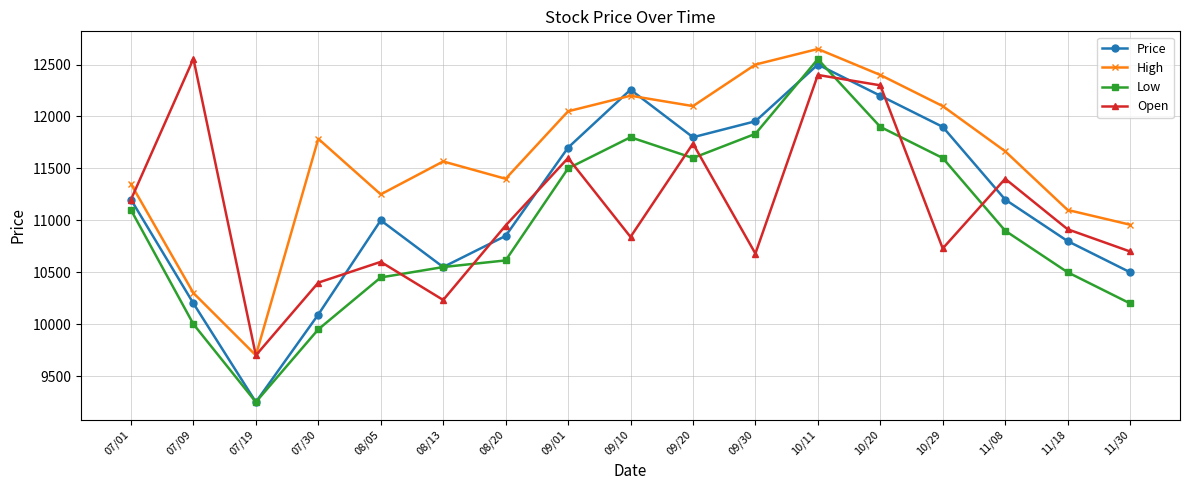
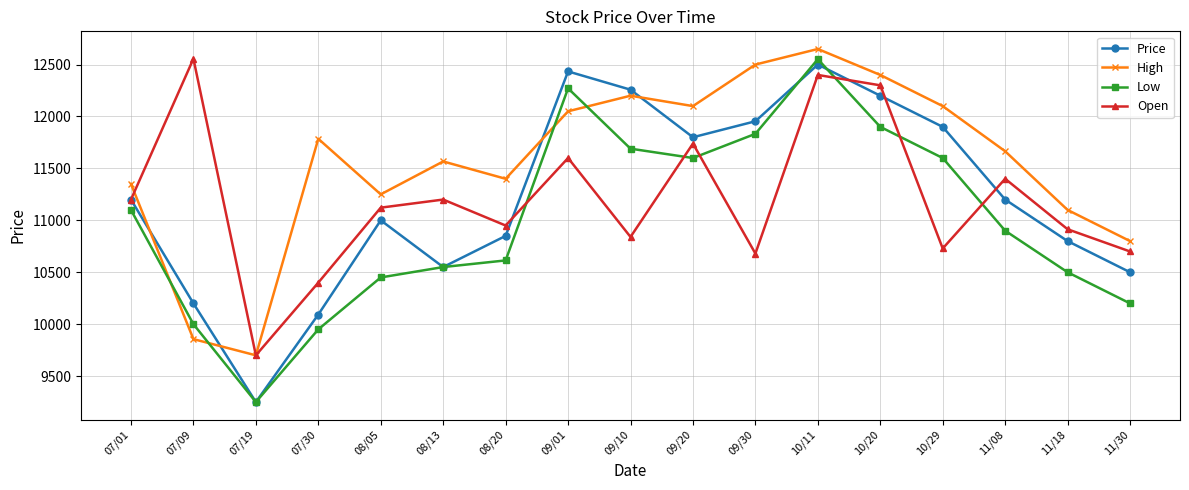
High, 07/09: 10300 -> 9860
Open, 08/05: 10600 -> 11120
Open, 08/13: 10230 -> 11200
Price, 09/01: 11700 -> 12430
Low, 09/01: 11500 -> 12270
Low, 09/10: 11800 -> 11690
High, 11/30: 10960 -> 10800
